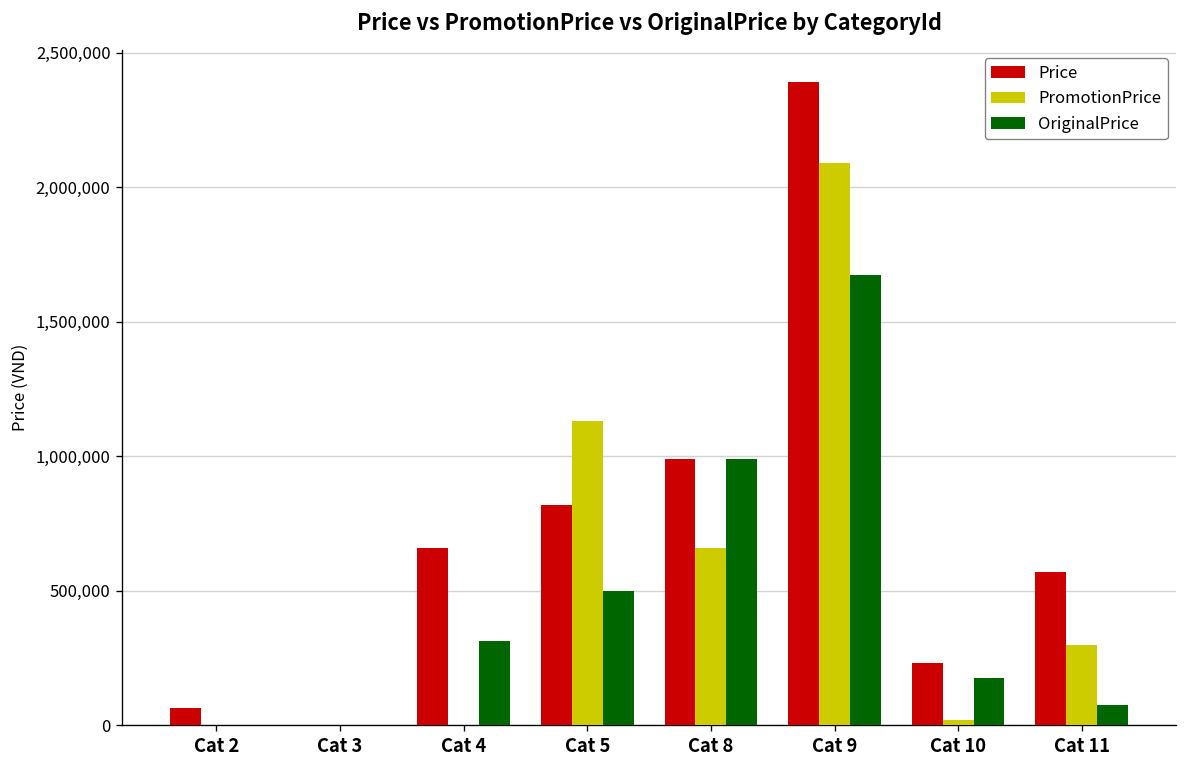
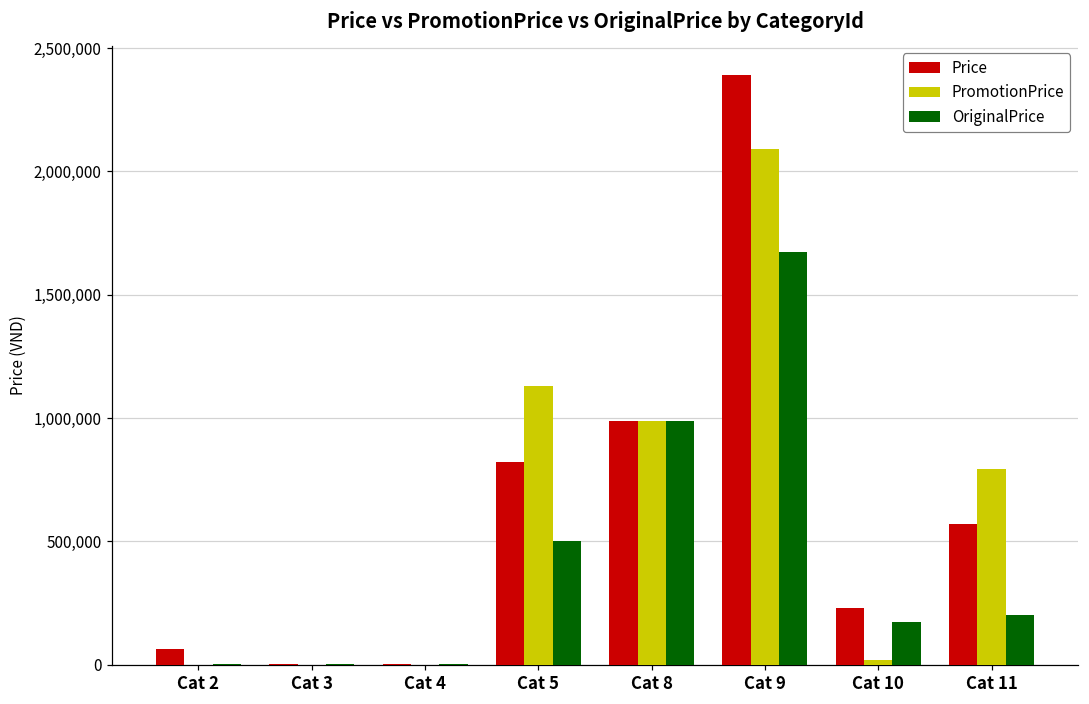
Price, Cat 4: 660,000 -> 0
OriginalPrice, Cat 4: 310,000 -> 0
PromotionPrice, Cat 8: 660,000 -> 990,000
PromotionPrice, Cat 11: 300,000 -> 800,000
OriginalPrice, Cat 11: 70,000 -> 200,000
